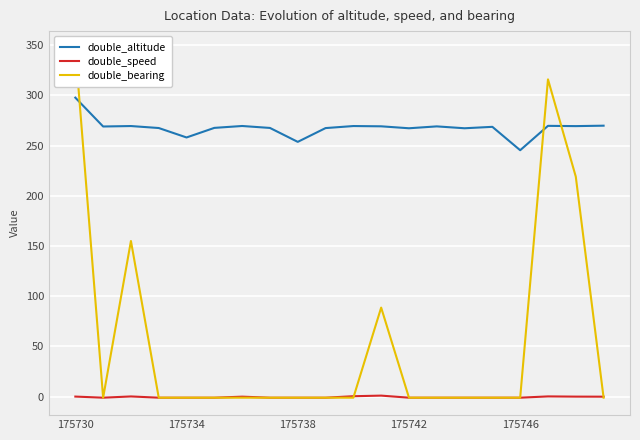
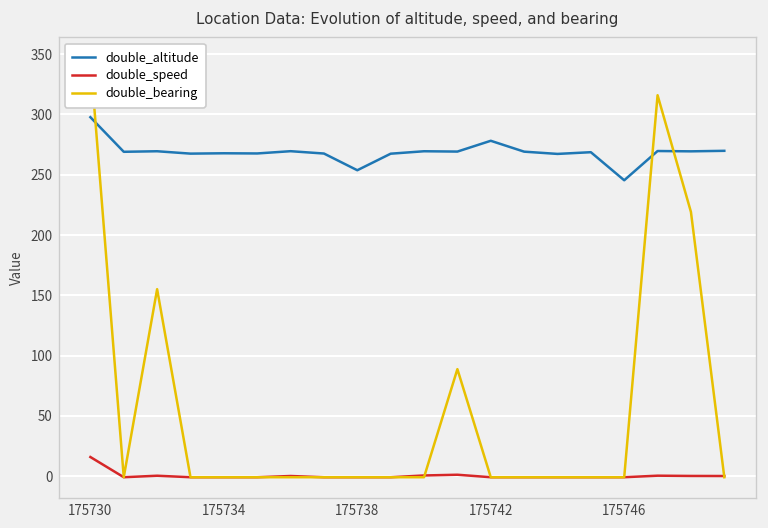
double_speed, 175730: 0 -> 16
double_altitude, 175734: 258 -> 268
double_altitude, 175742: 267 -> 278
